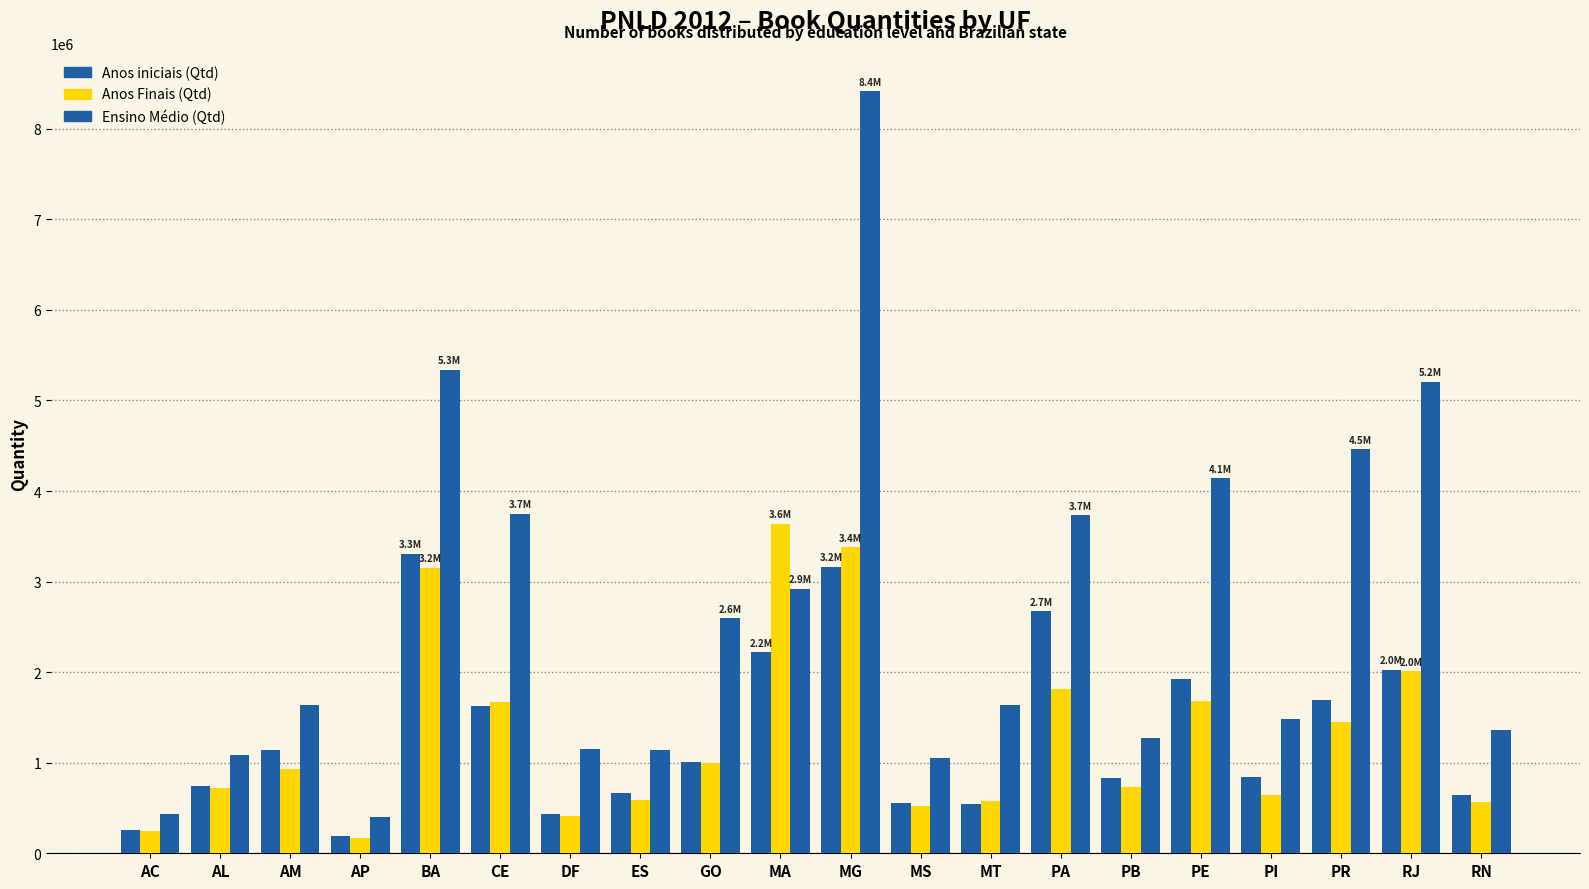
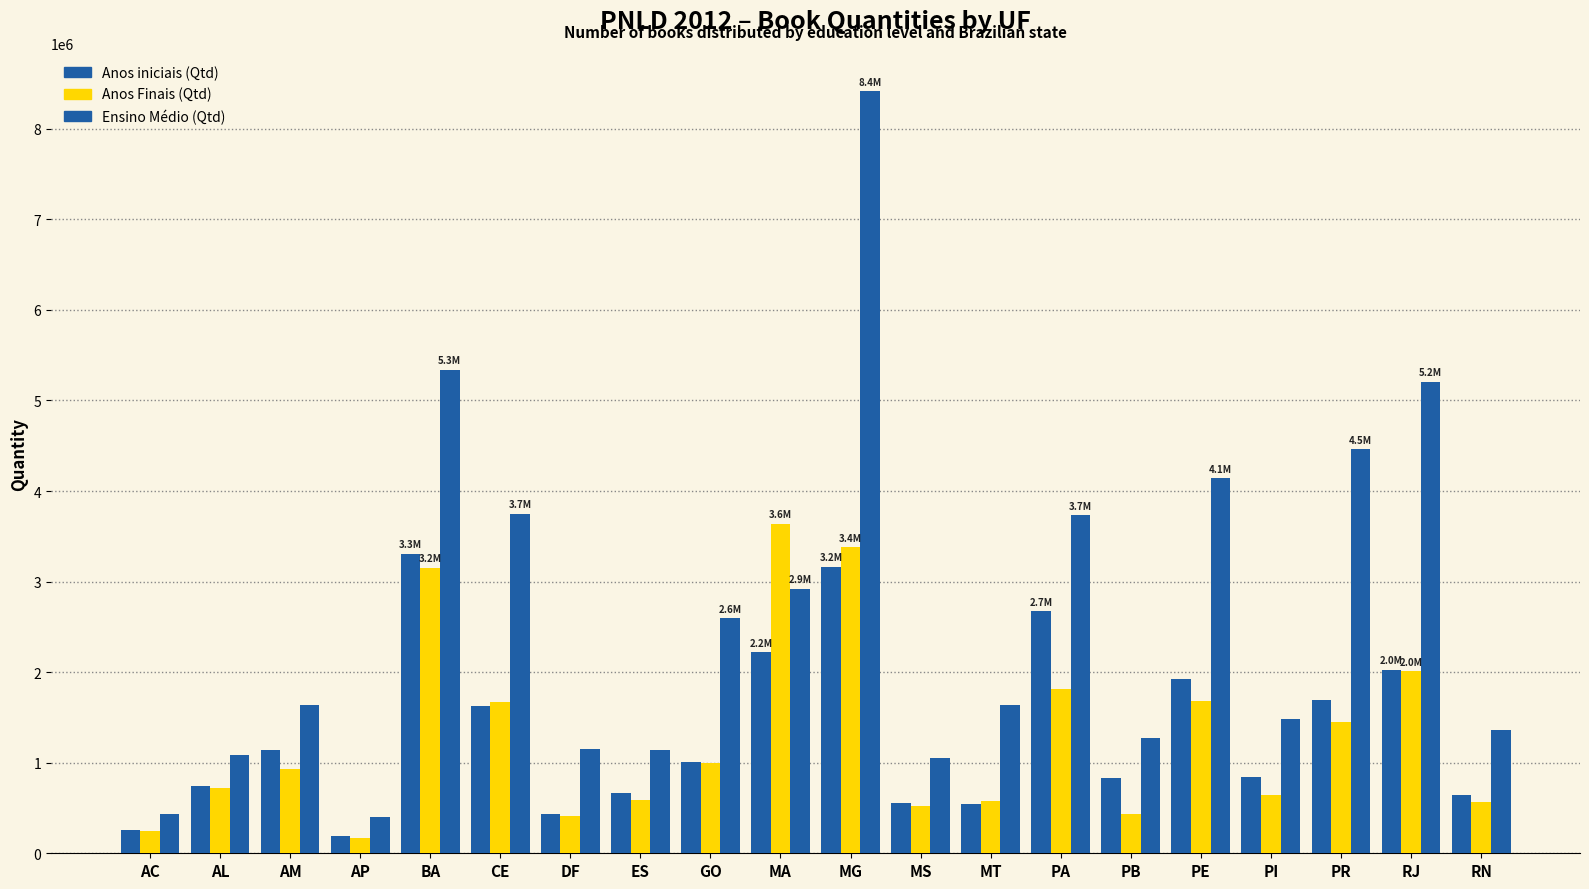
Anos Finais (Qtd), PB: 700000 -> 400000
